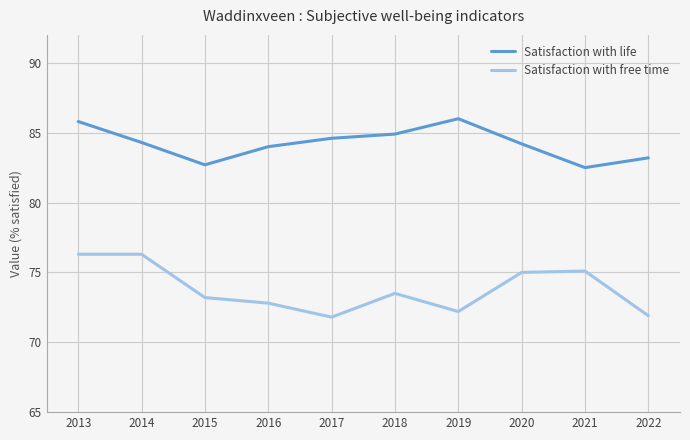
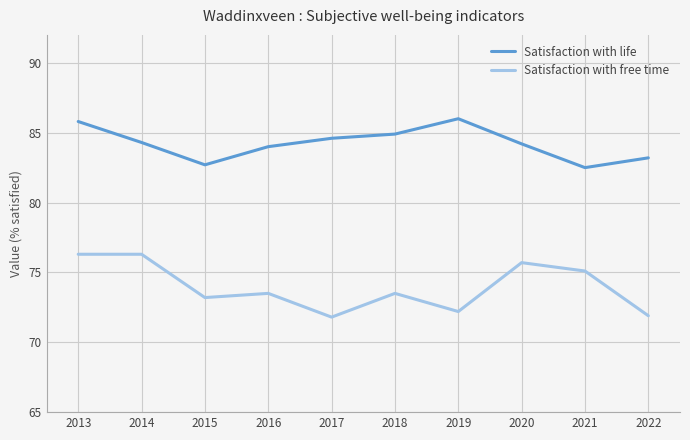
Satisfaction with free time, 2016: 72.8 -> 73.5
Satisfaction with free time, 2020: 75.0 -> 75.7
